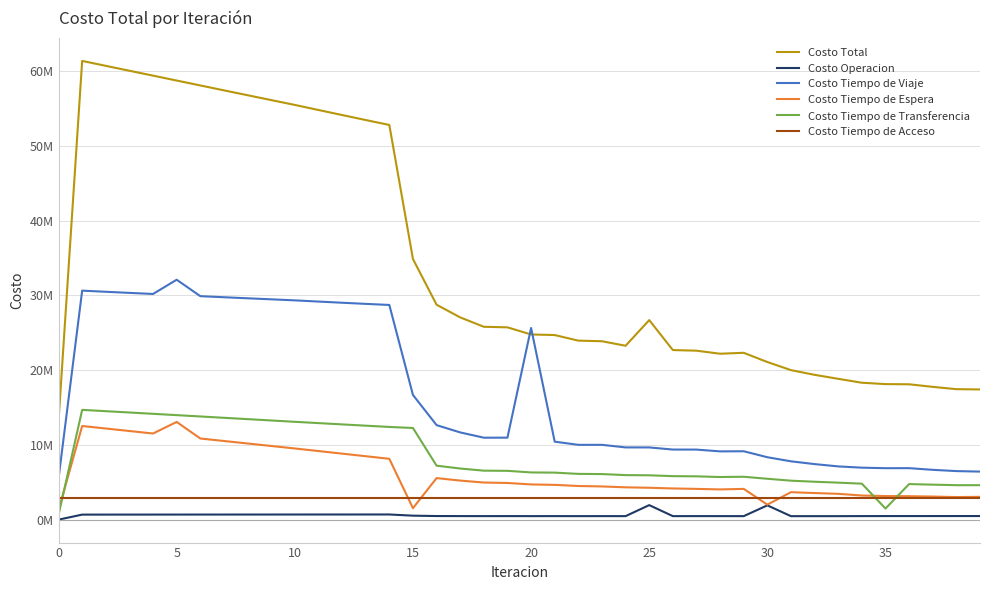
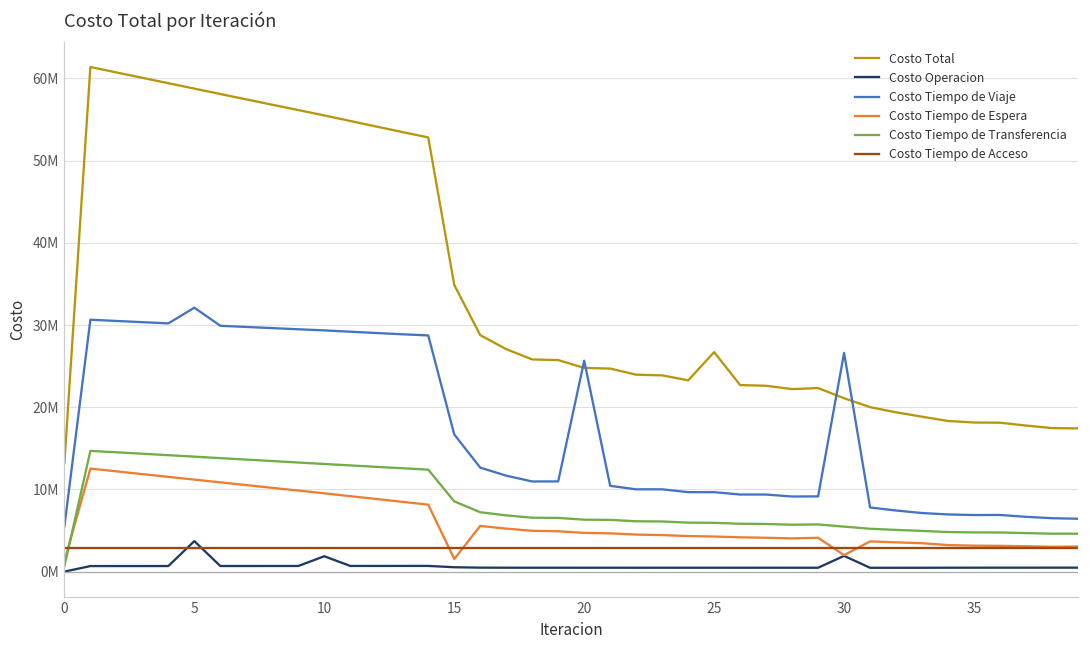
Costo Operacion, 5: 1000000 -> 4000000
Costo Tiempo de Espera, 5: 13000000 -> 11000000
Costo Operacion, 10: 1000000 -> 2000000
Costo Tiempo de Transferencia, 15: 12000000 -> 9000000
Costo Operacion, 25: 2000000 -> 0
Costo Tiempo de Viaje, 30: 8000000 -> 27000000
Costo Tiempo de Transferencia, 35: 1000000 -> 5000000
